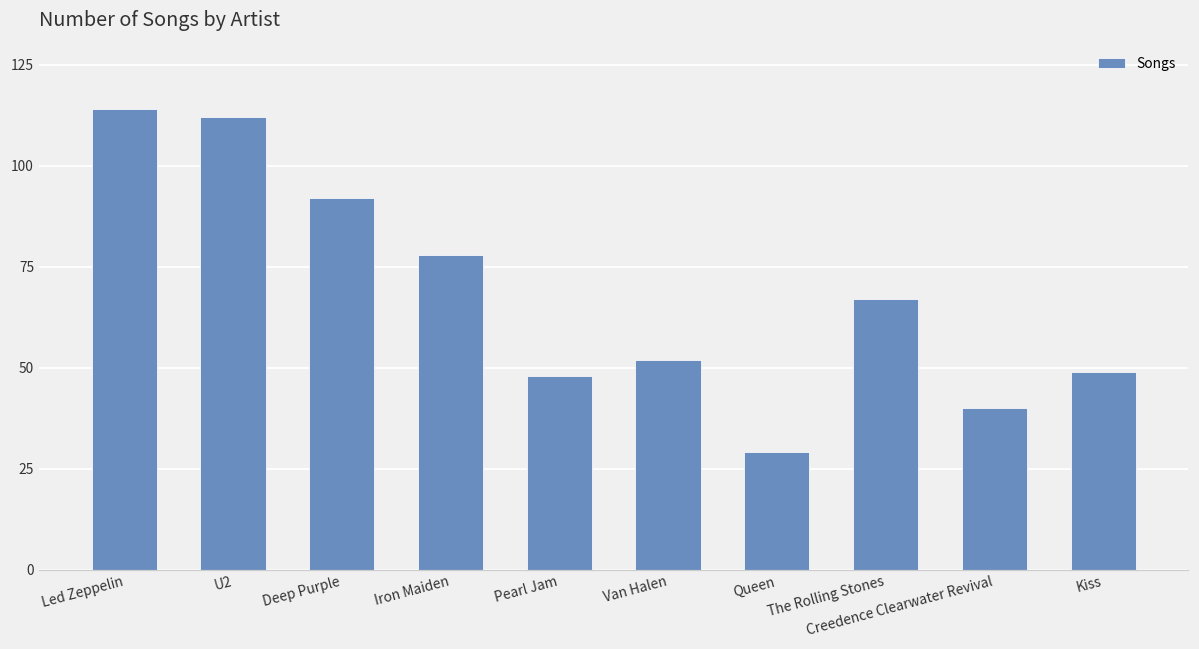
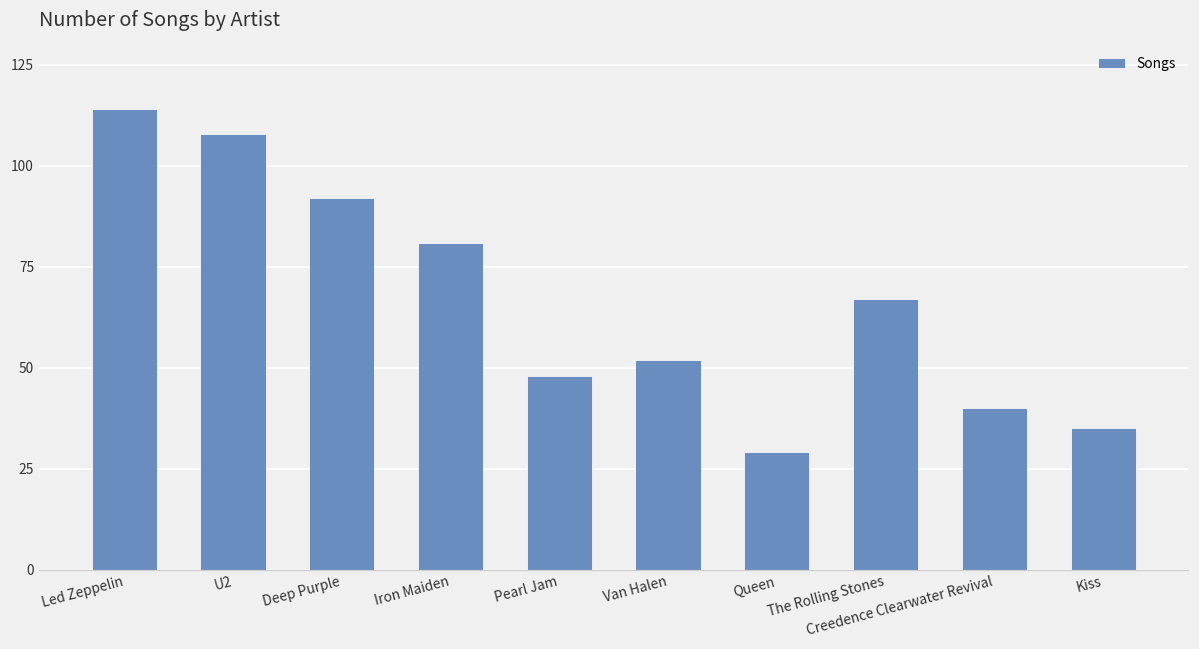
U2: 112 -> 108
Iron Maiden: 78 -> 81
Kiss: 49 -> 35
